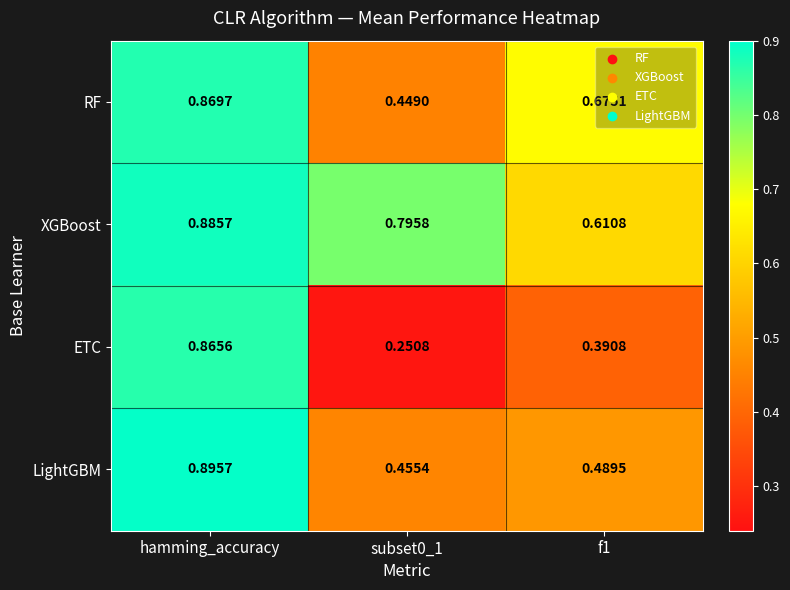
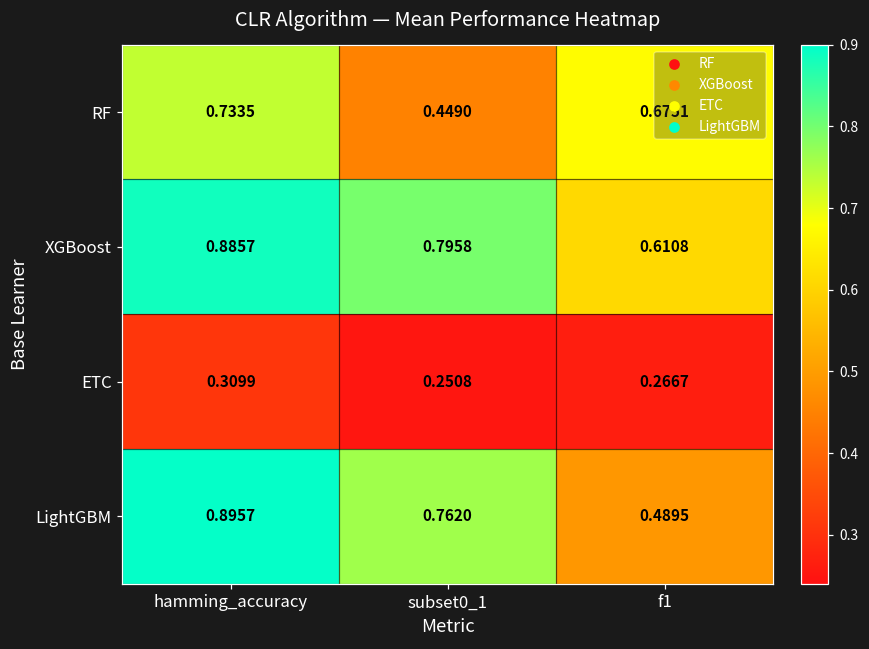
RF, hamming_accuracy: 0.8697 -> 0.7335
ETC, hamming_accuracy: 0.8656 -> 0.3099
ETC, f1: 0.3908 -> 0.2667
LightGBM, subset0_1: 0.4554 -> 0.7620
